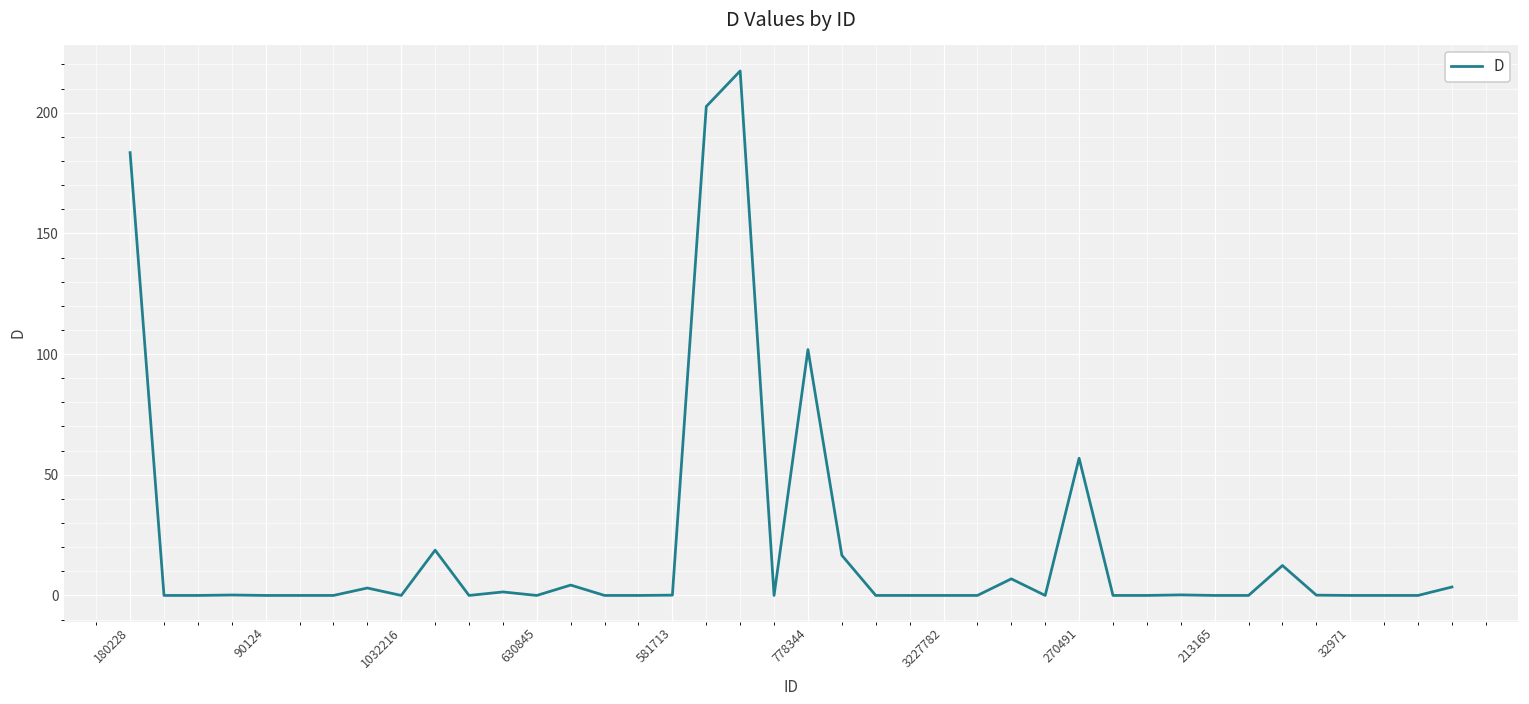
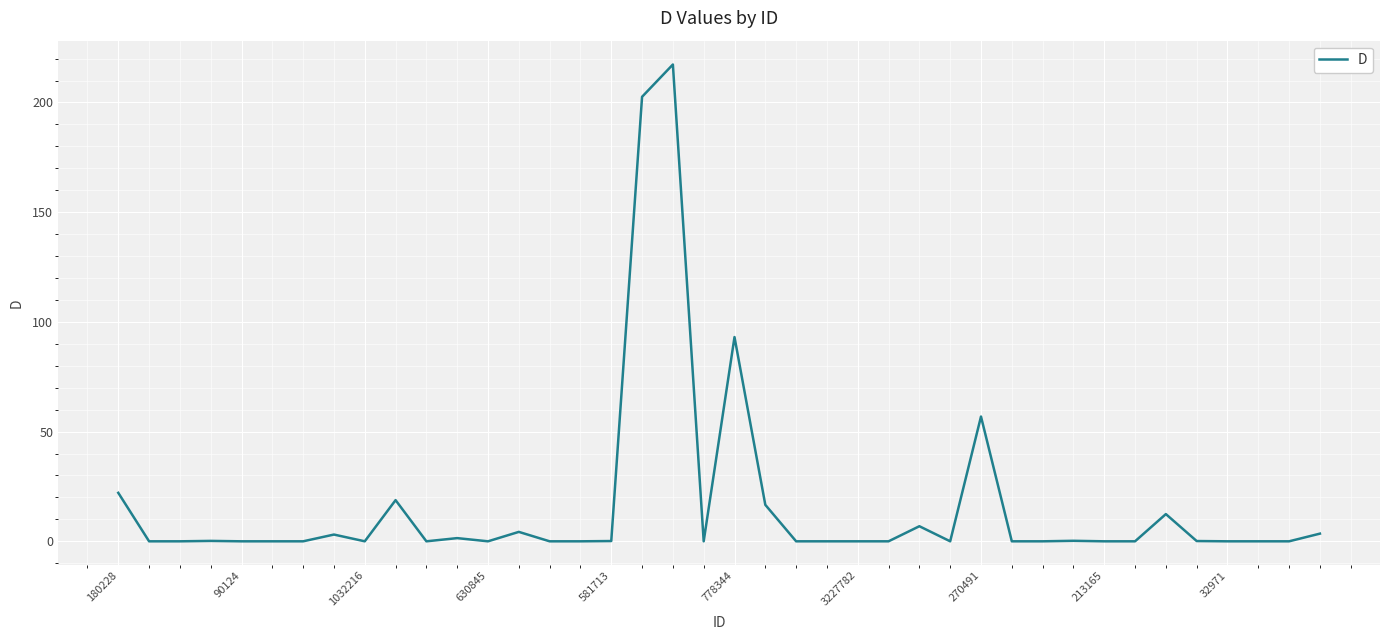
180228: 183 -> 22
778344: 102 -> 93
